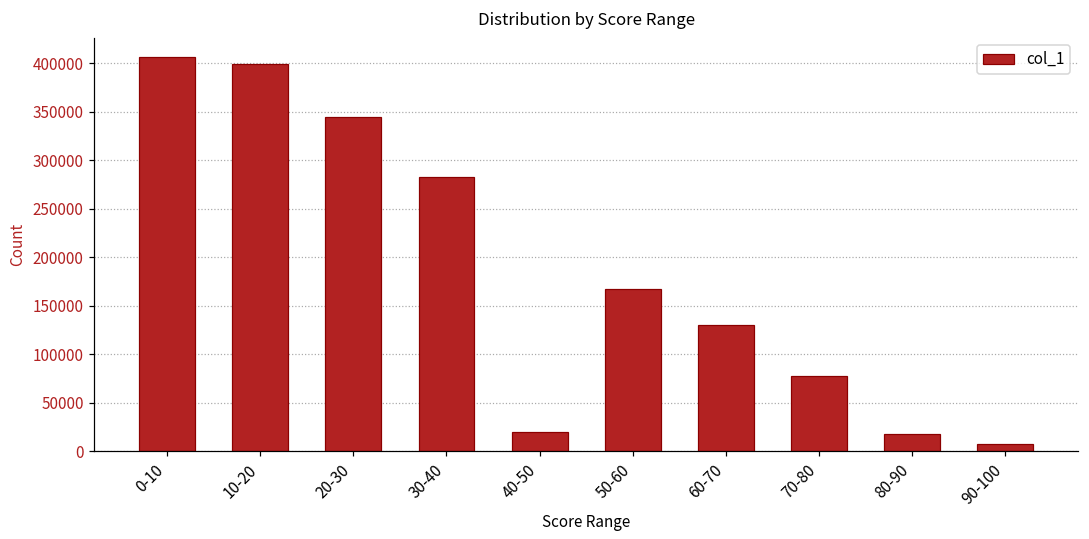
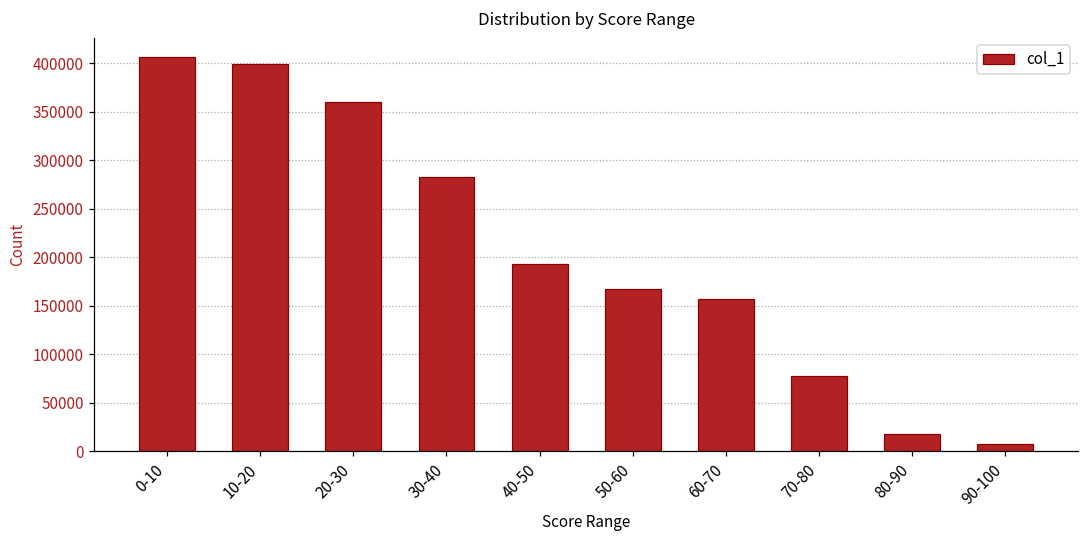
20-30: 340000 -> 360000
40-50: 20000 -> 190000
60-70: 130000 -> 160000
